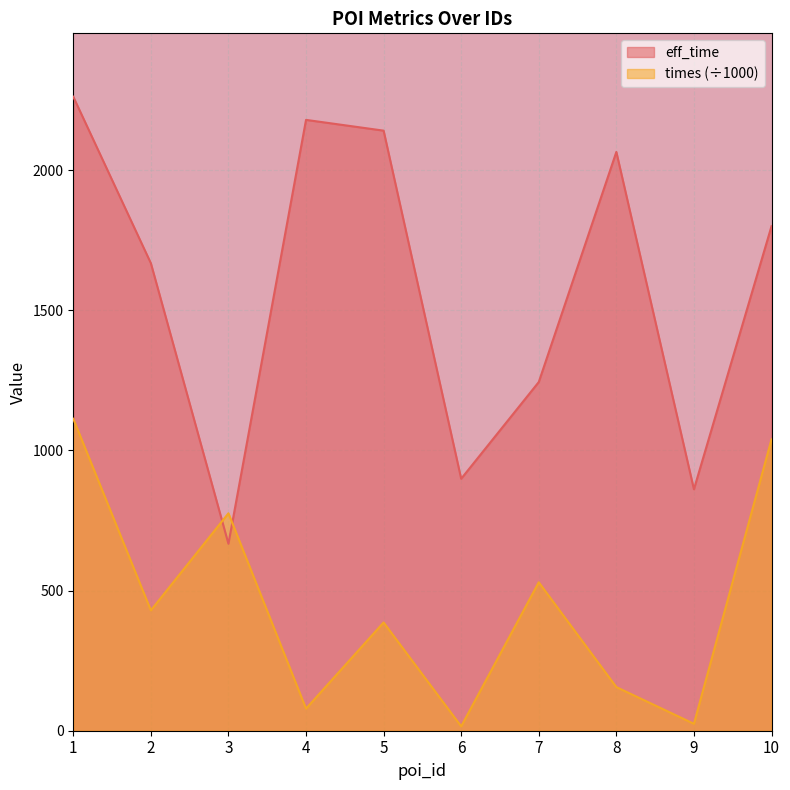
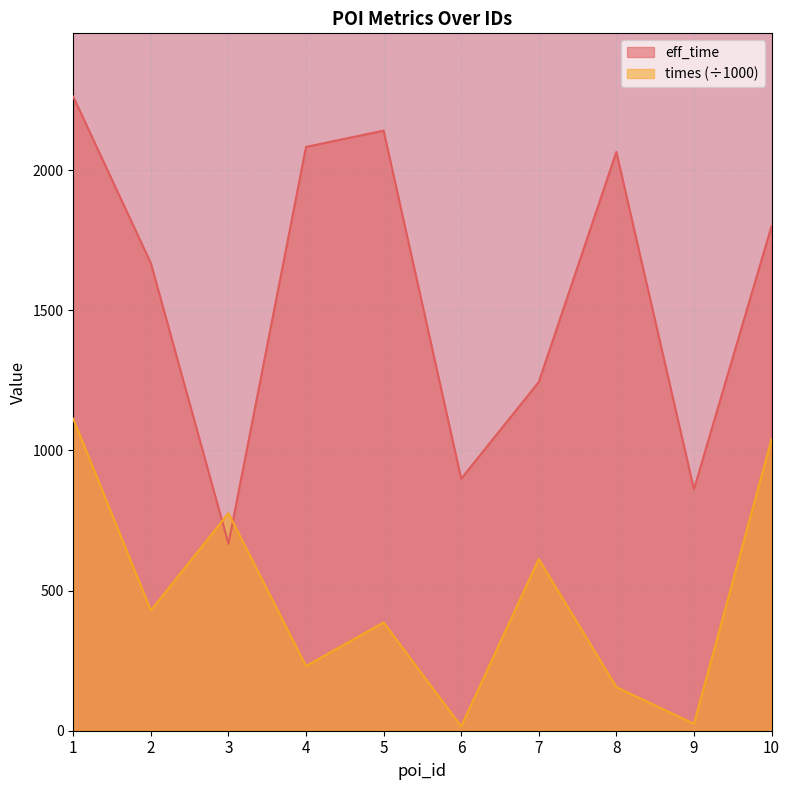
eff_time, 4: 2180 -> 2080
times (÷1000), 4: 80 -> 230
times (÷1000), 7: 530 -> 610
